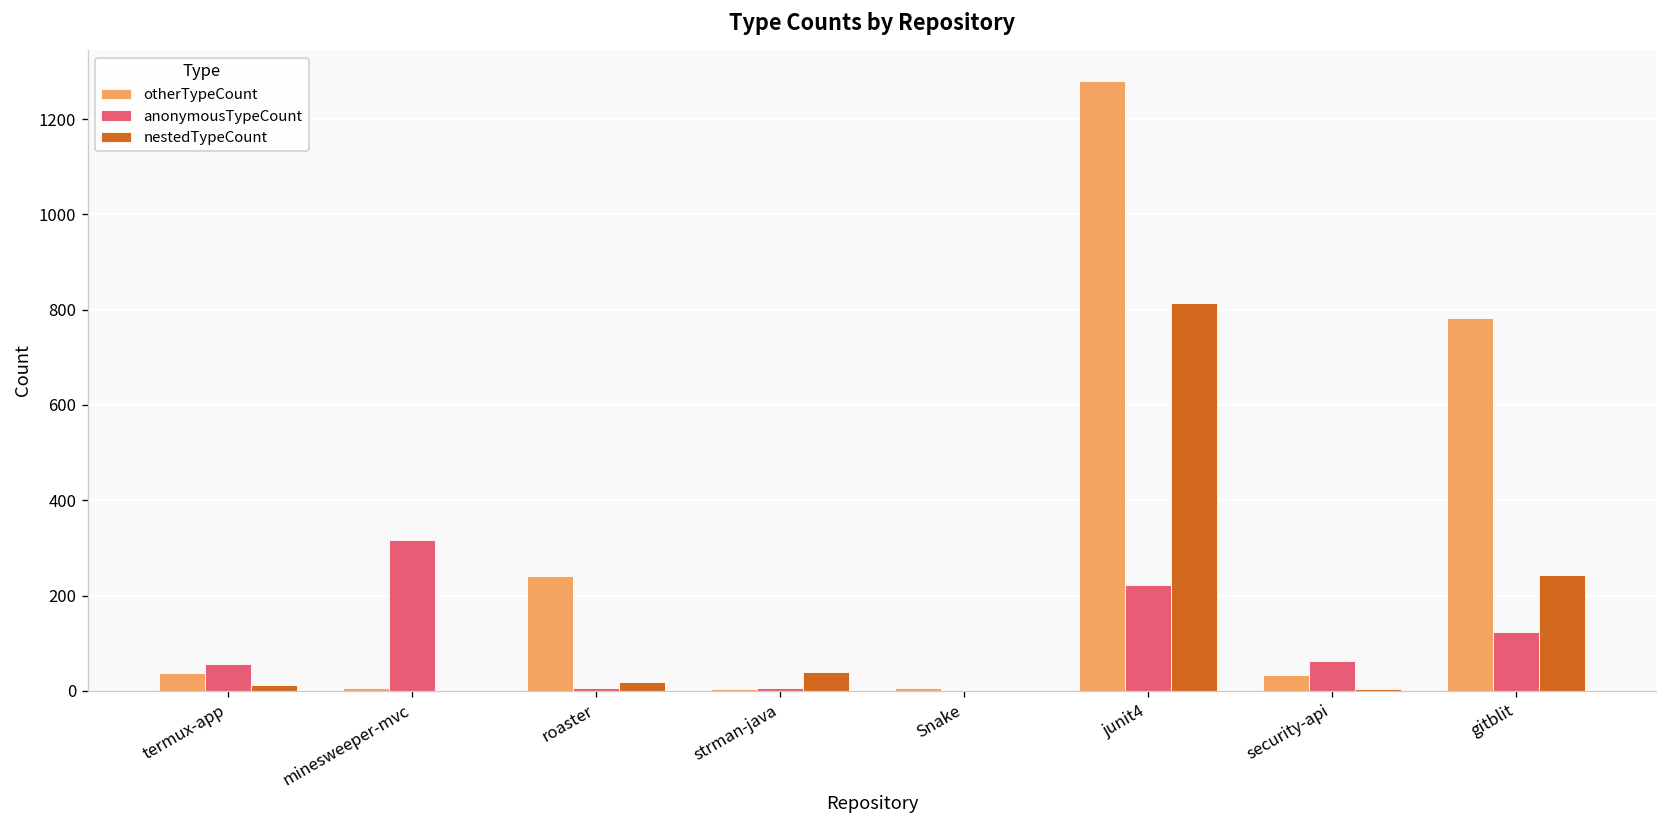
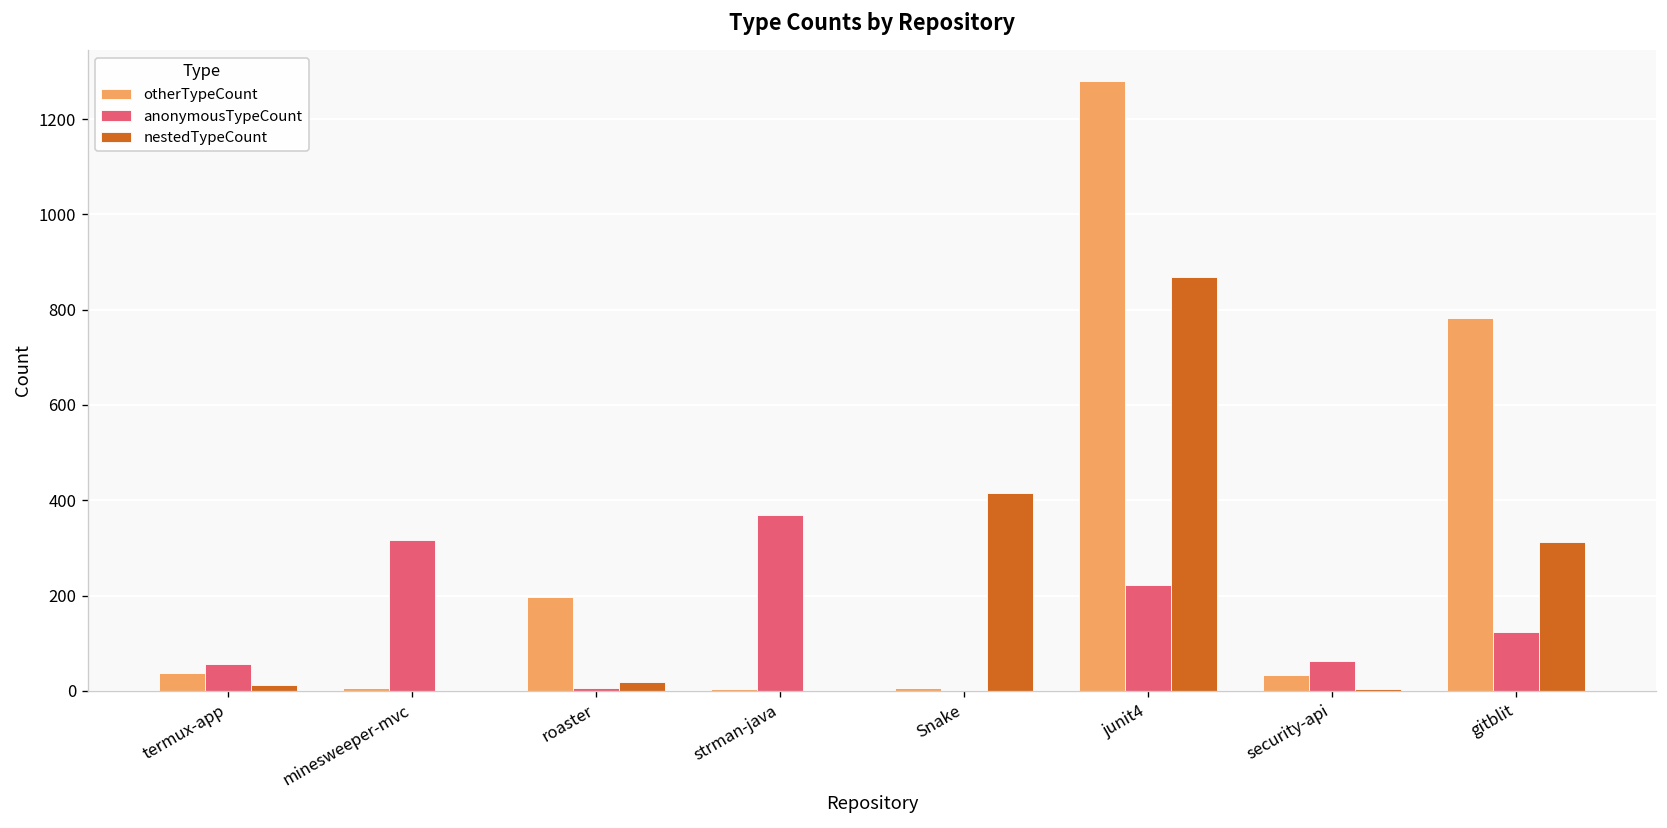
otherTypeCount, roaster: 240 -> 200
anonymousTypeCount, strman-java: 10 -> 370
nestedTypeCount, strman-java: 40 -> 0
nestedTypeCount, Snake: 0 -> 420
nestedTypeCount, junit4: 820 -> 870
nestedTypeCount, gitblit: 240 -> 310
